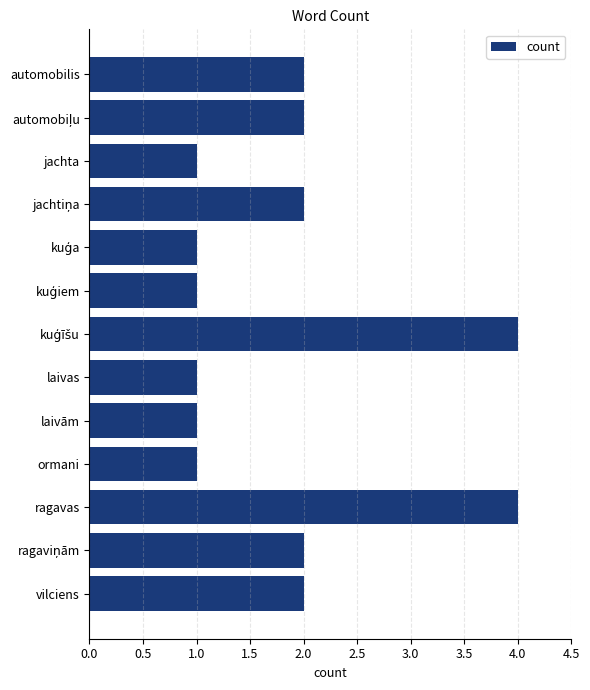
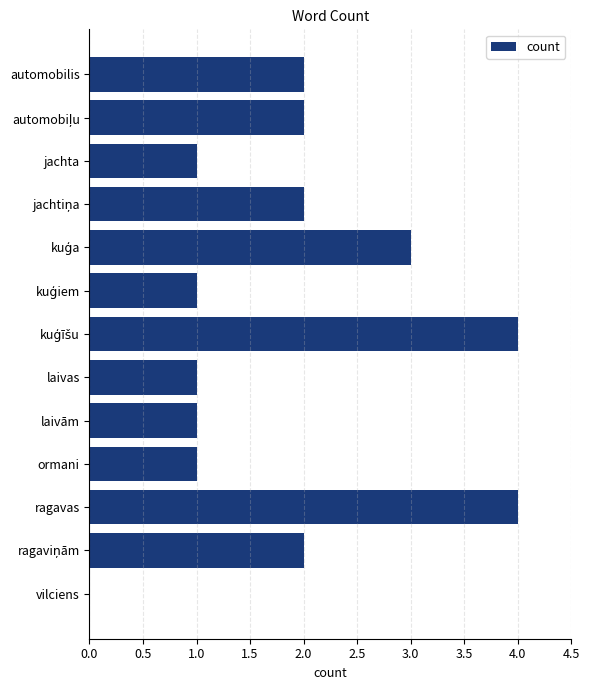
kuģa: 1 -> 3
vilciens: 2 -> 0
